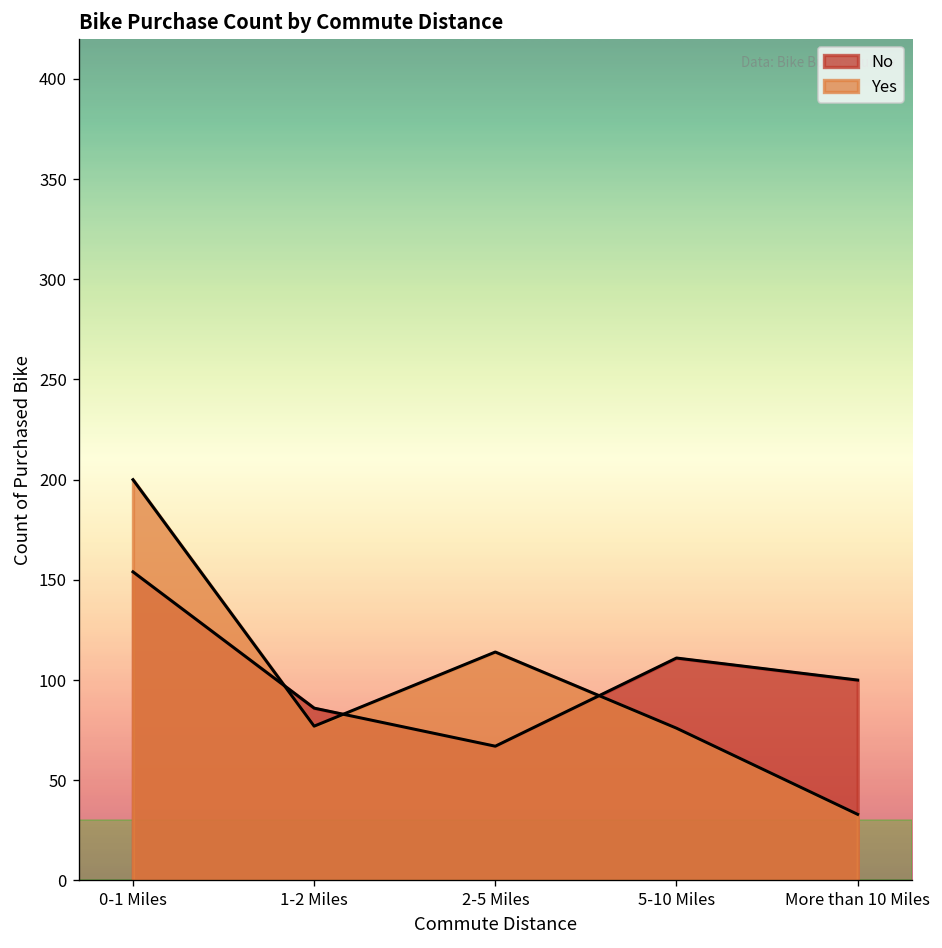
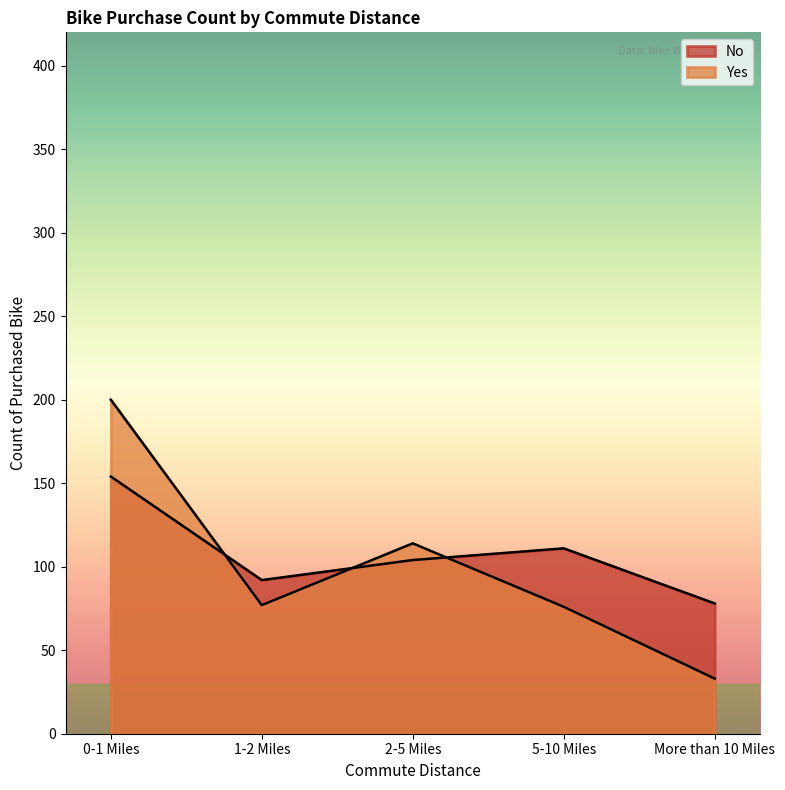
No, 1-2 Miles: 86 -> 92
No, 2-5 Miles: 67 -> 104
No, More than 10 Miles: 100 -> 78
